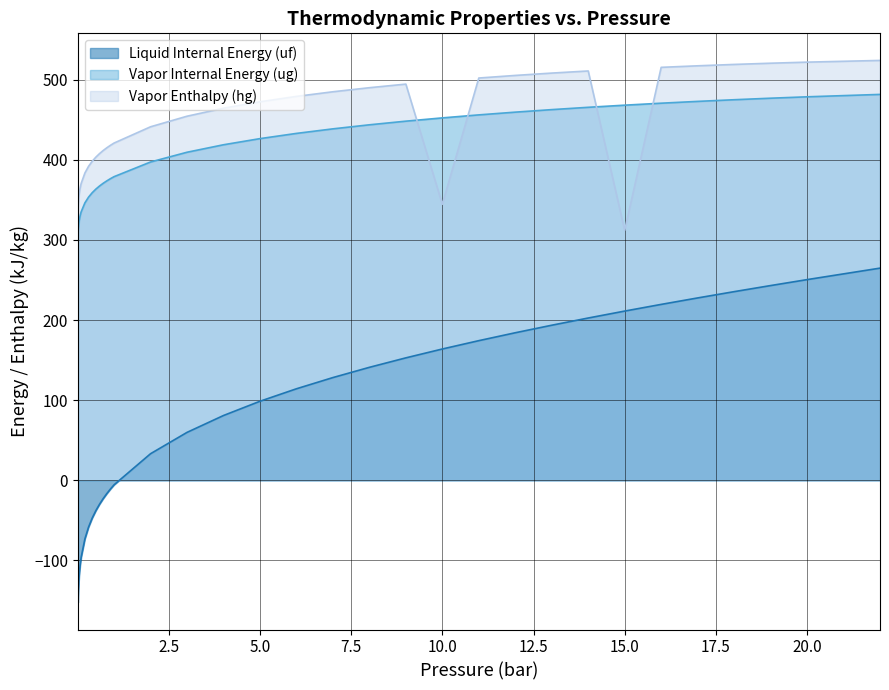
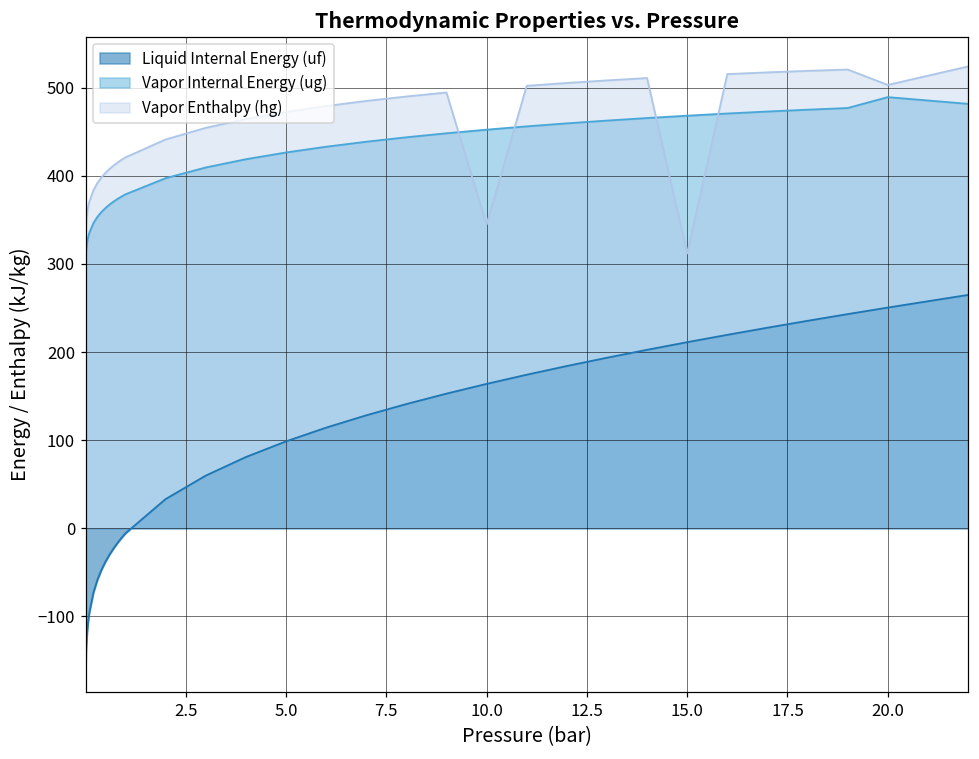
Vapor Internal Energy (ug), 20.0: 480 -> 490
Vapor Enthalpy (hg), 20.0: 520 -> 500
